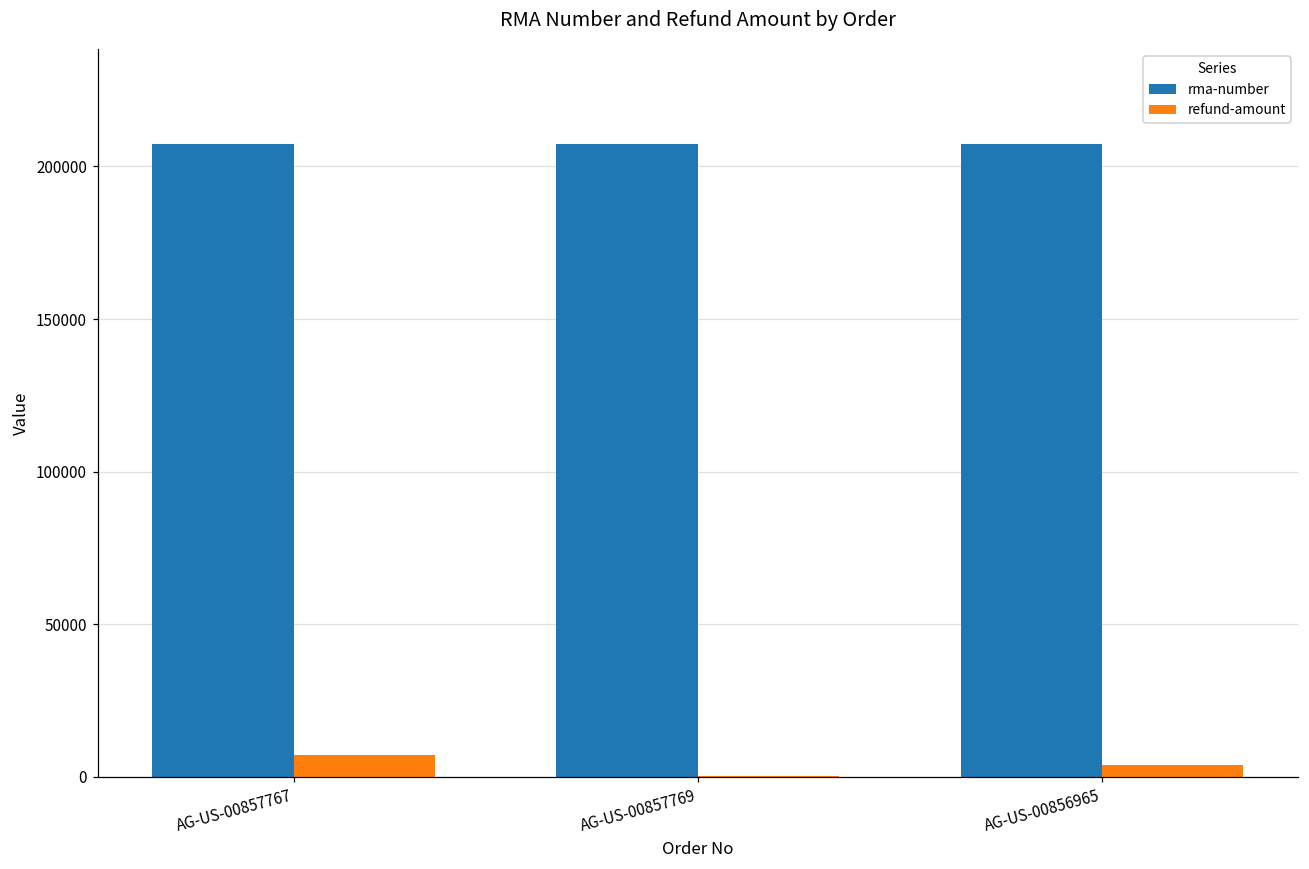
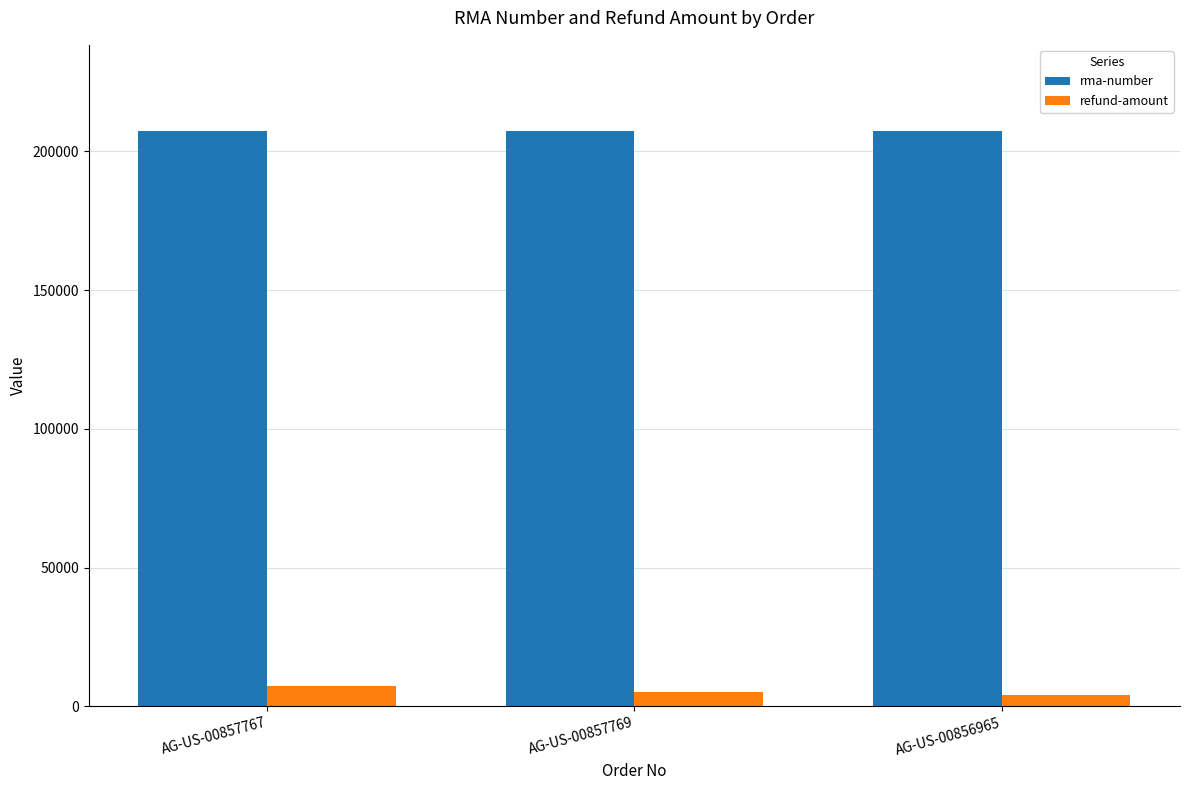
refund-amount, AG-US-00857769: 0 -> 5000
